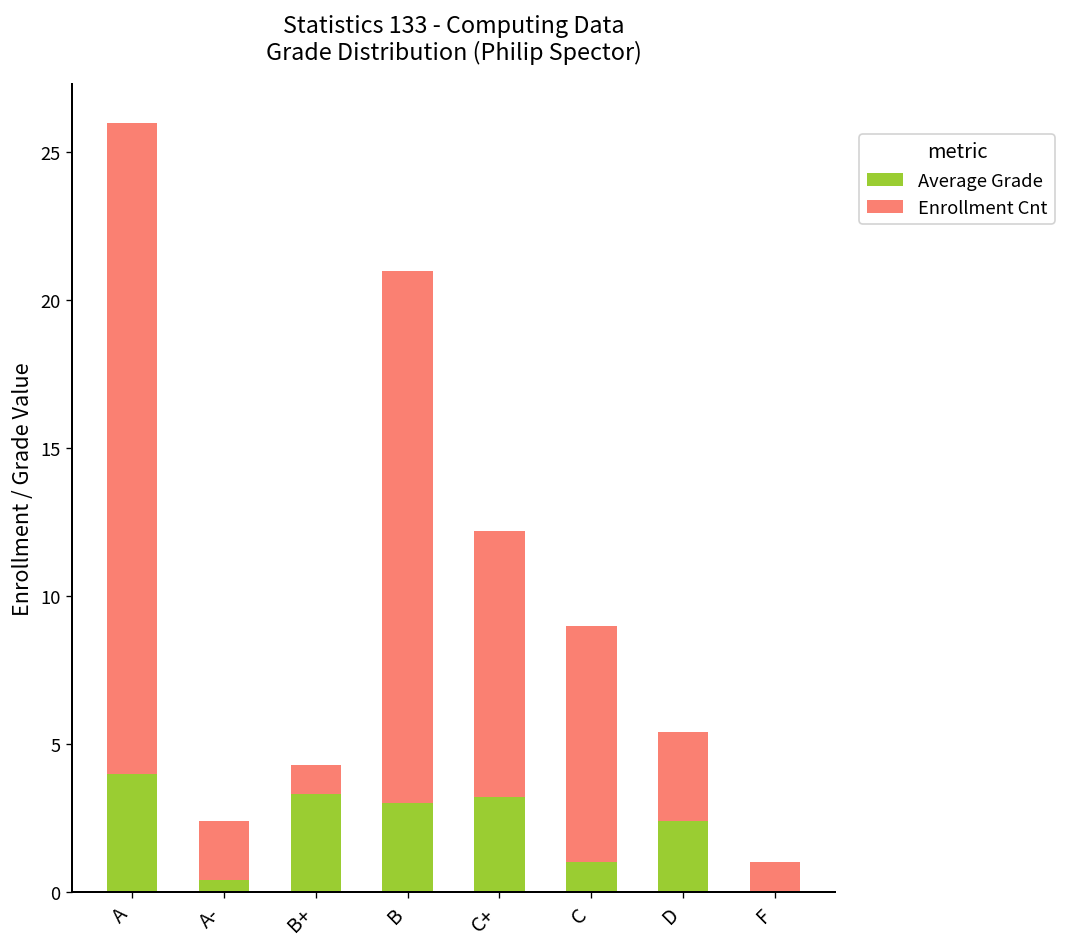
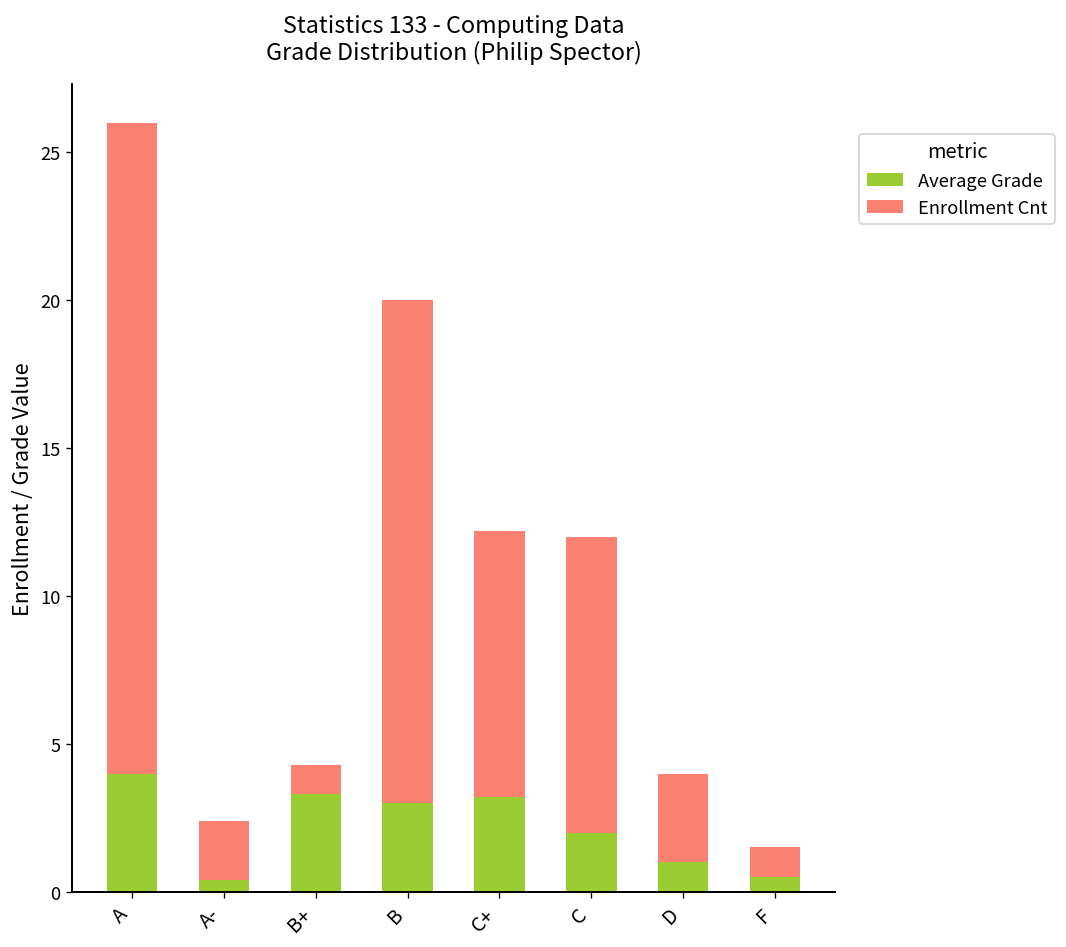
Enrollment Cnt, B: 18 -> 17
Average Grade, C: 1 -> 2
Enrollment Cnt, C: 8 -> 10
Average Grade, D: 2.4 -> 1.0
Average Grade, F: 0.0 -> 0.5
